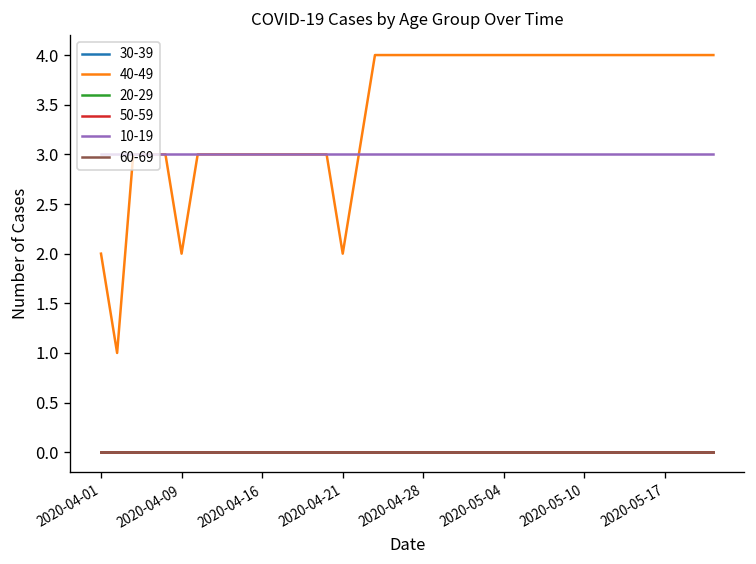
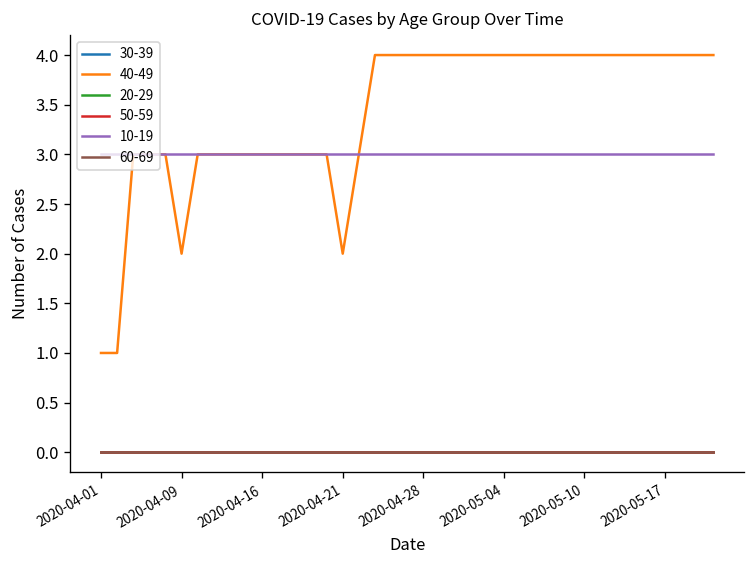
40-49, 2020-04-01: 2 -> 1
